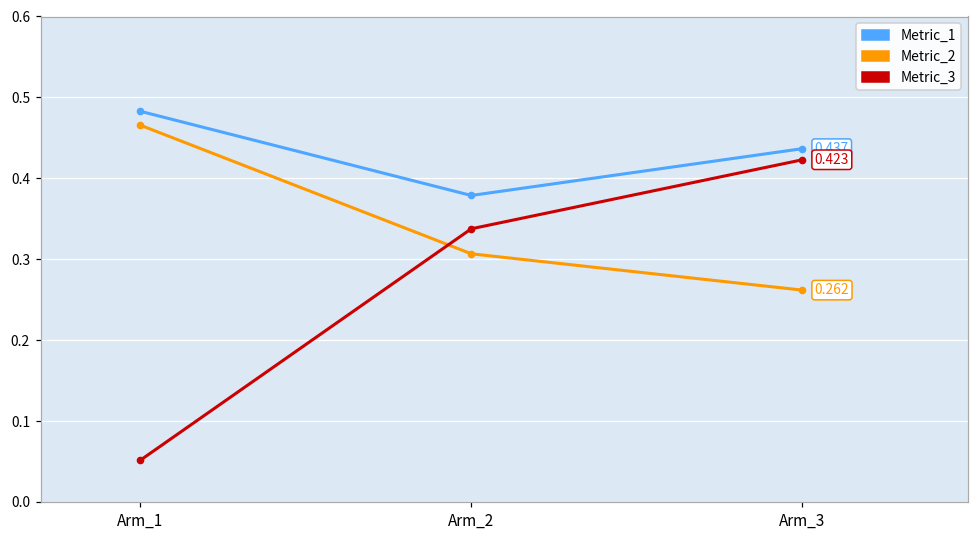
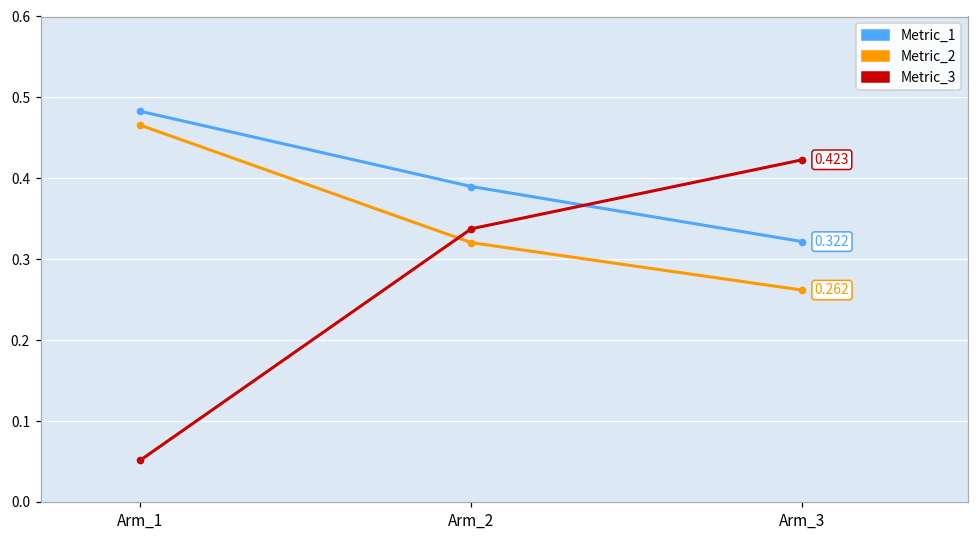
Metric_1, Arm_2: 0.38 -> 0.39
Metric_2, Arm_2: 0.31 -> 0.32
Metric_1, Arm_3: 0.437 -> 0.322
